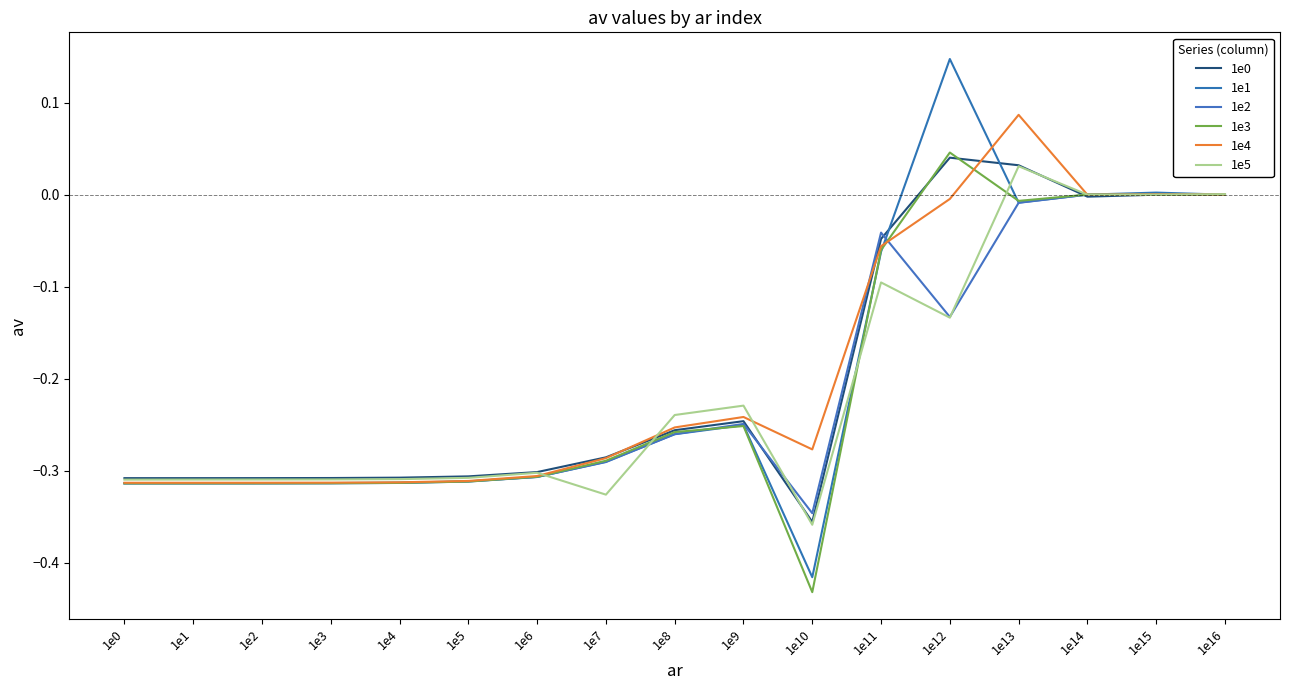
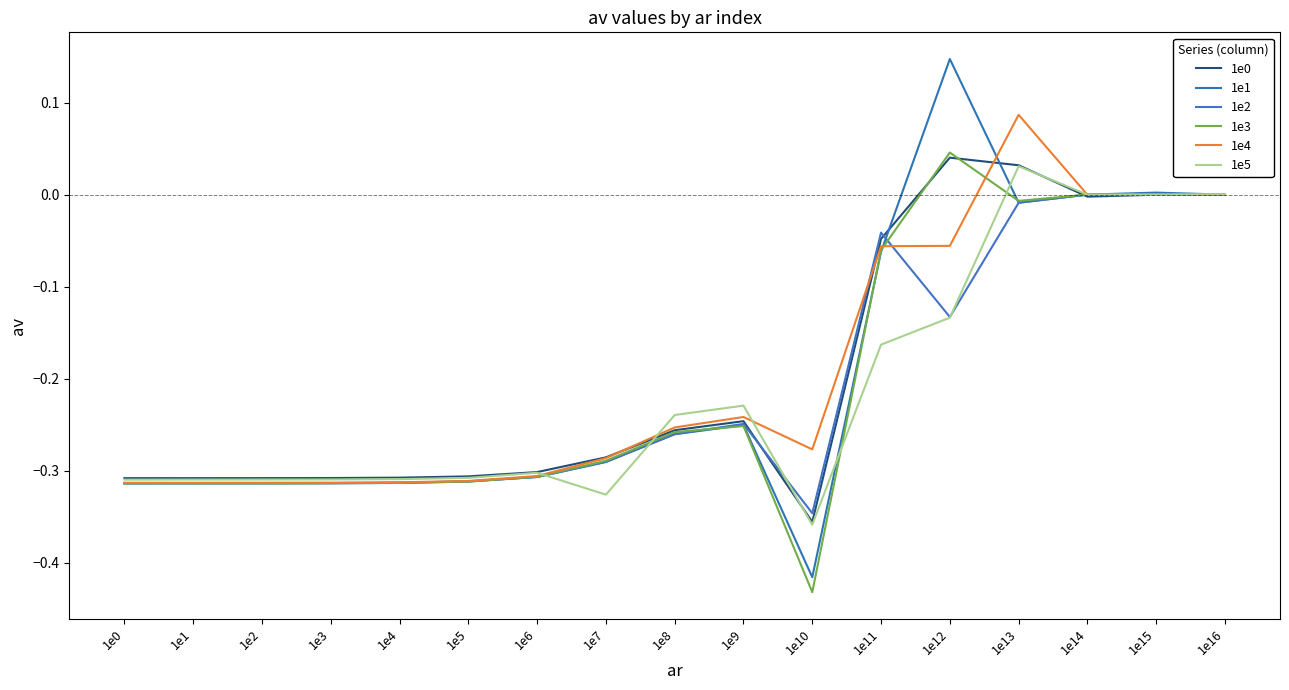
1e5, 1e11: -0.10 -> -0.16
1e4, 1e12: 0.00 -> -0.06
